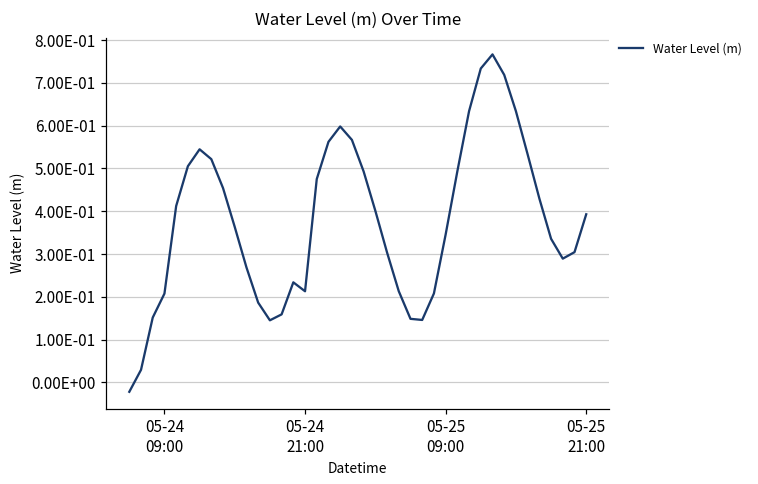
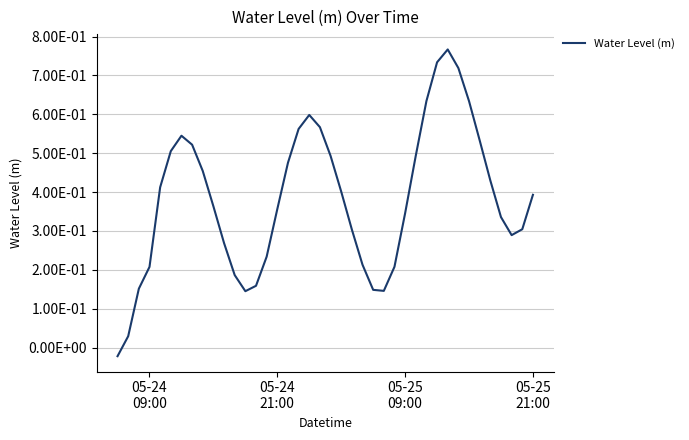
05-24 21:00: 0.21 -> 0.36
